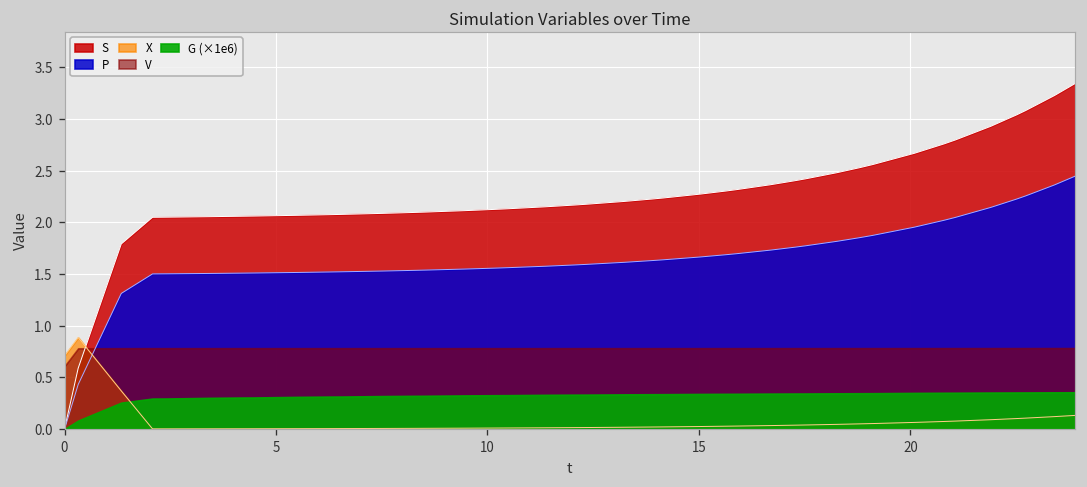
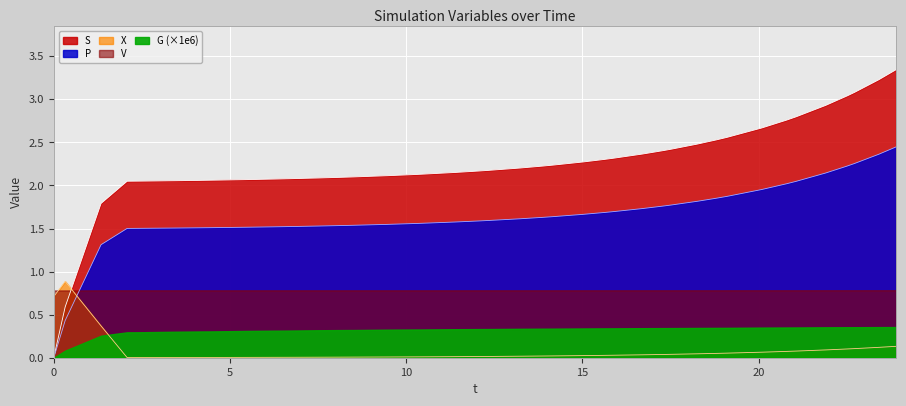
V, 0: 0.6 -> 0.8
